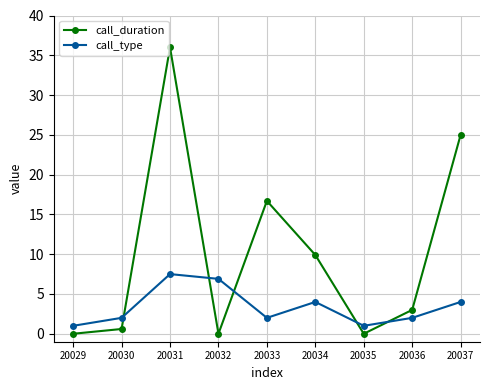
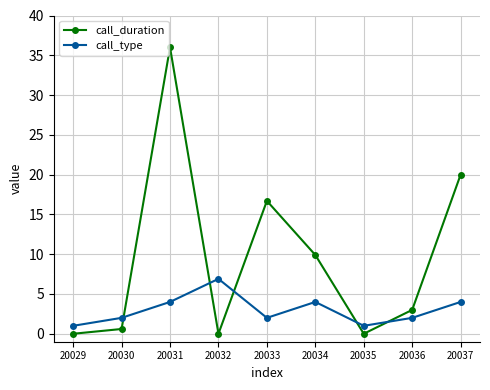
call_type, 20031: 8 -> 4
call_duration, 20037: 25 -> 20
